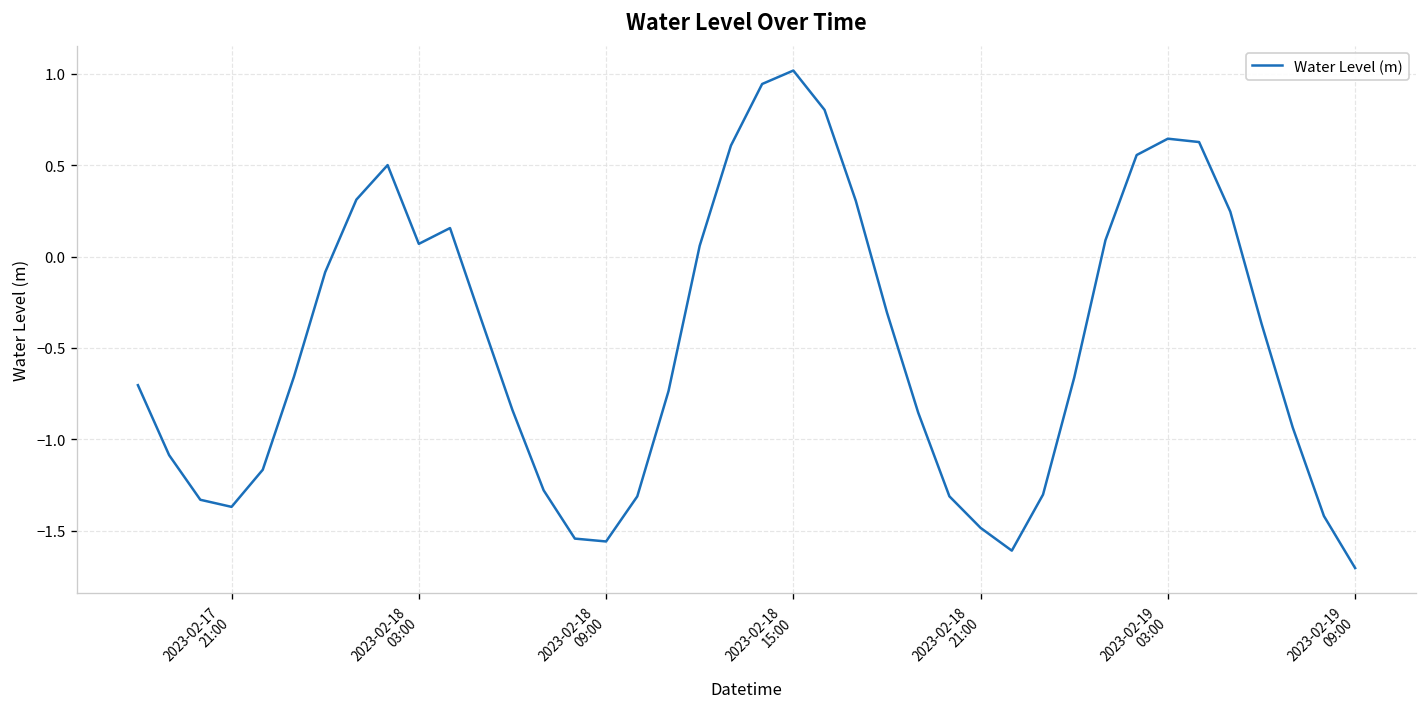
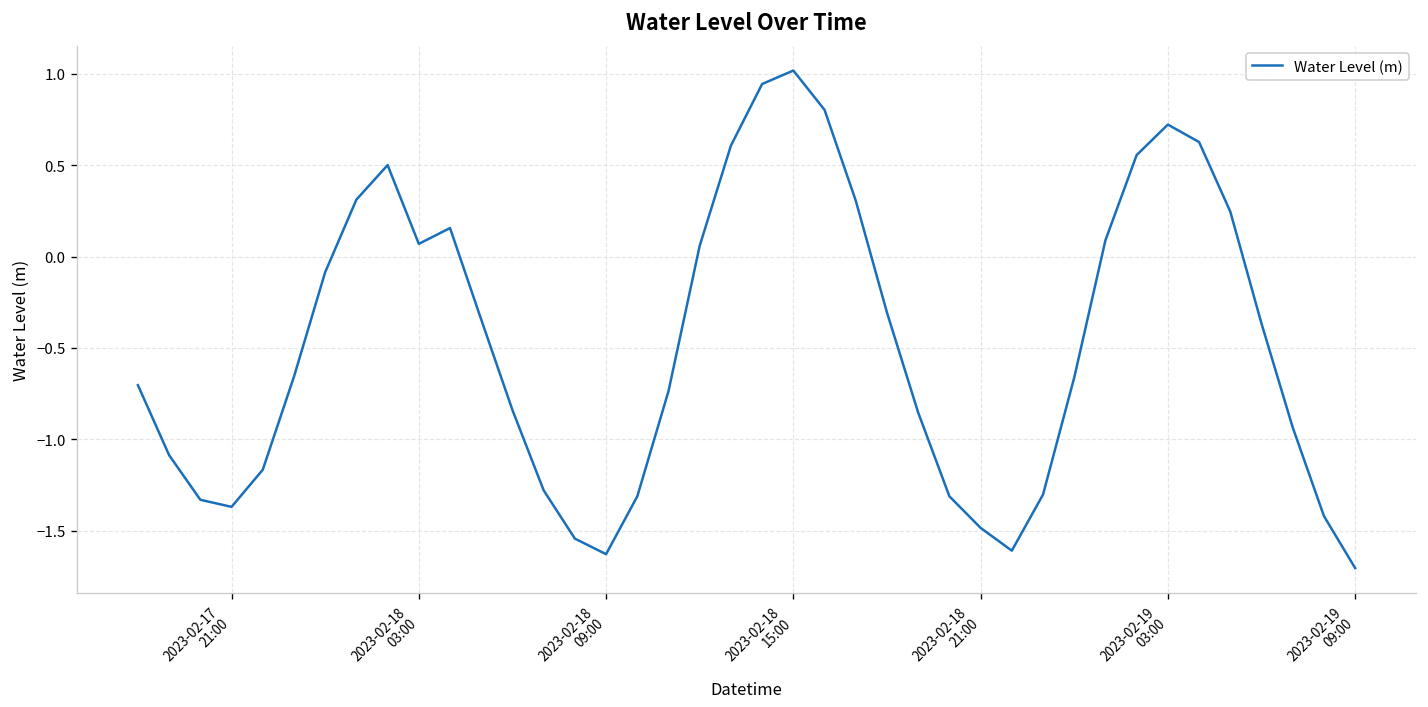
2023-02-18 09:00: -1.56 -> -1.63
2023-02-19 03:00: 0.64 -> 0.72
